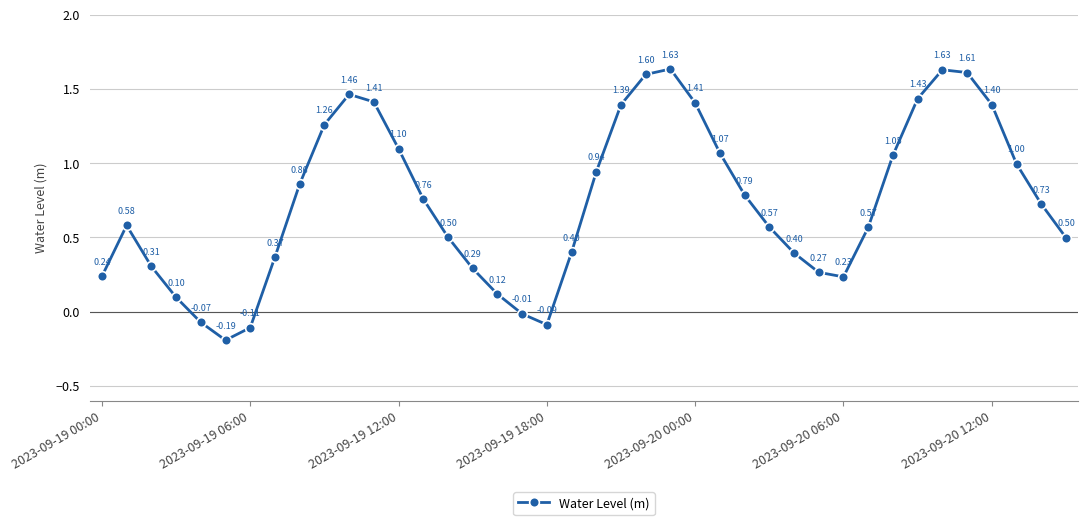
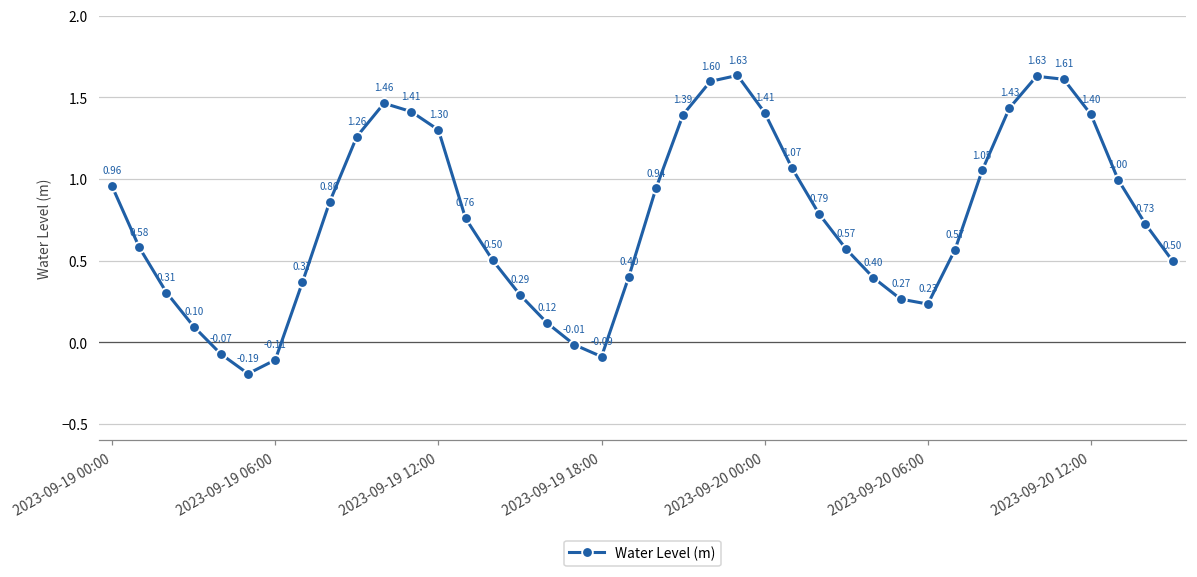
2023-09-19 00:00: 0.24 -> 0.96
2023-09-19 12:00: 1.10 -> 1.30
